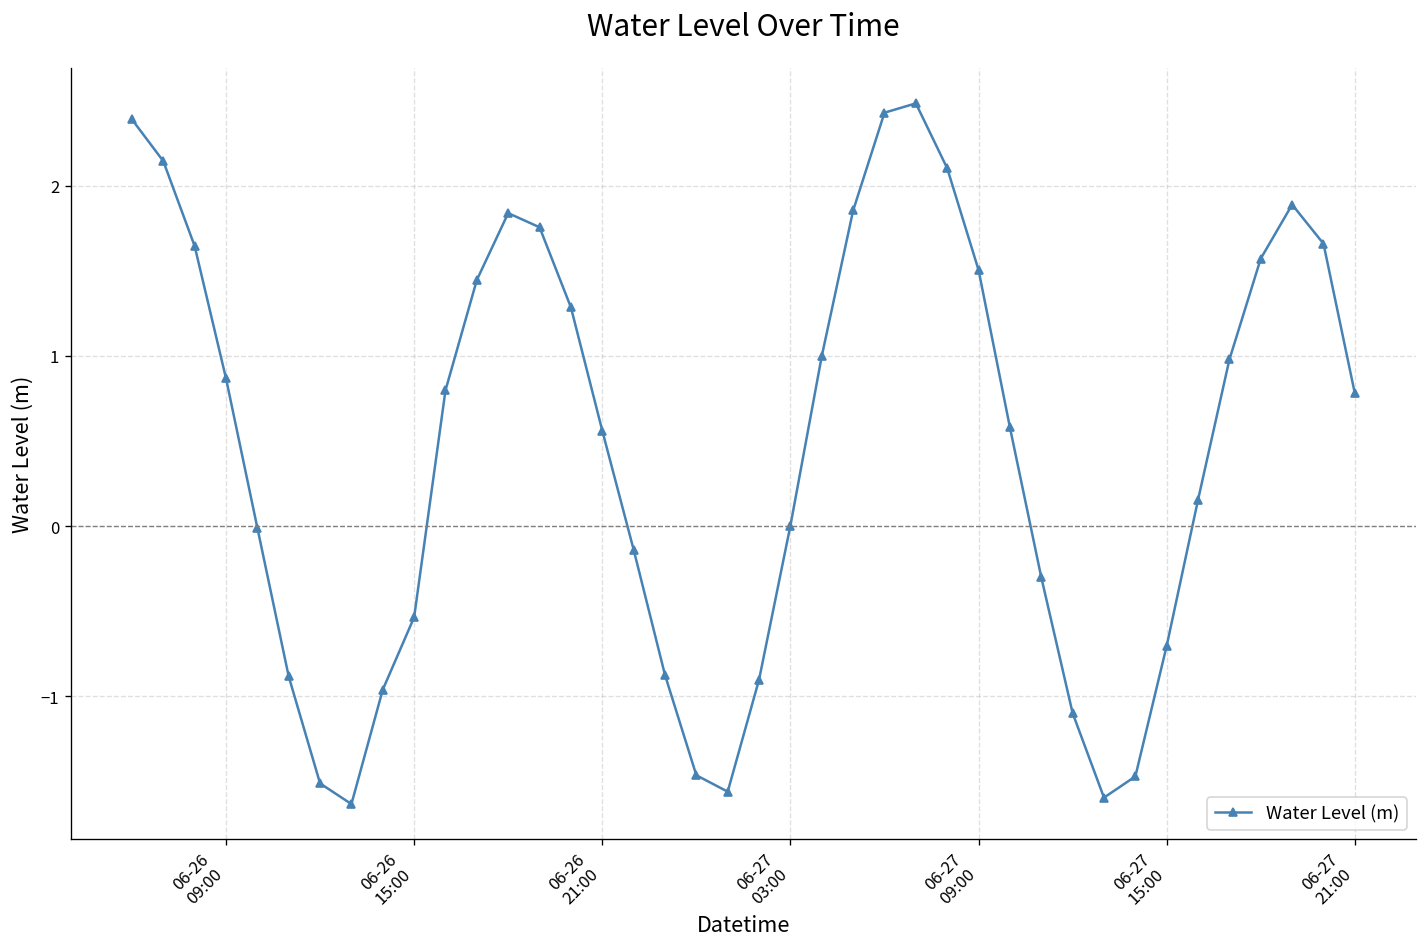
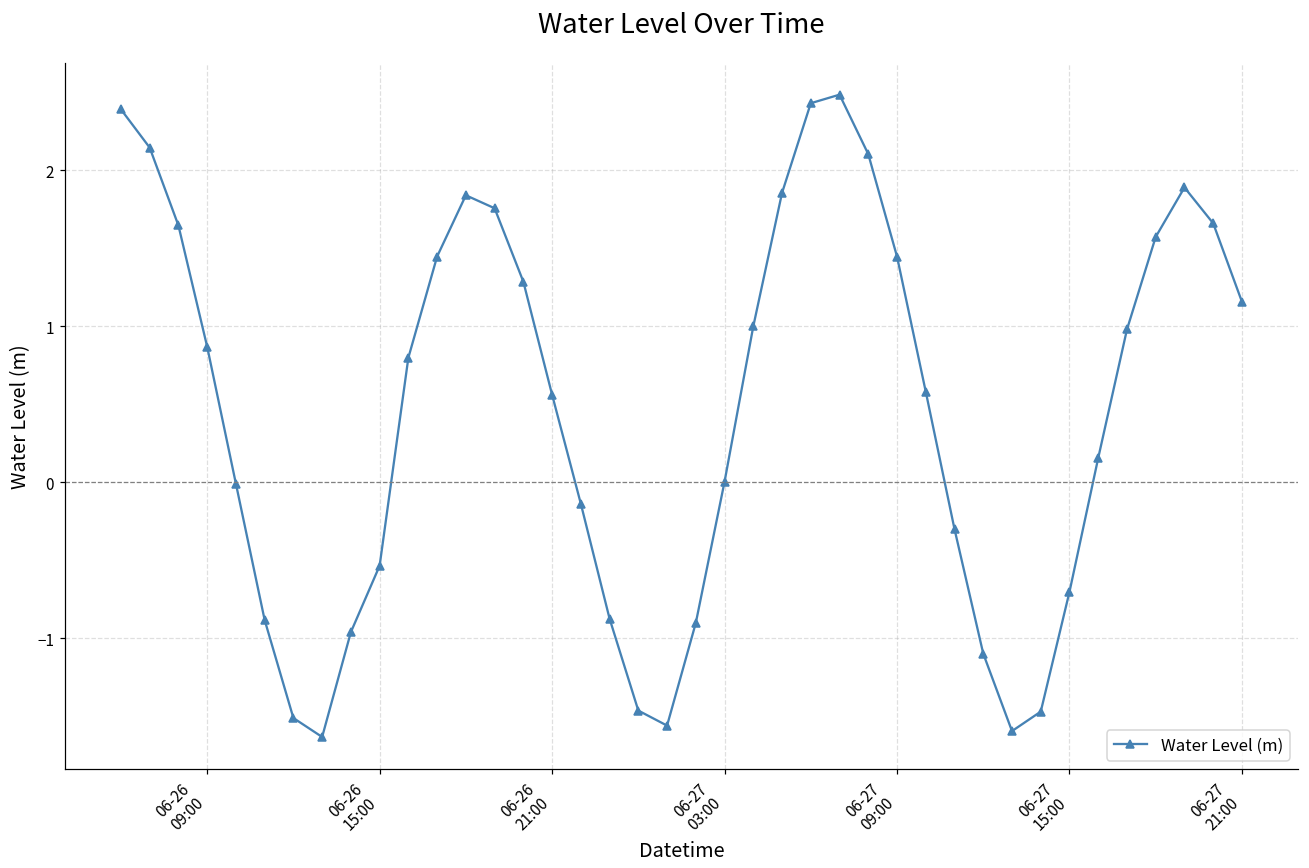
06-27 09:00: 1.50 -> 1.45
06-27 21:00: 0.78 -> 1.16
